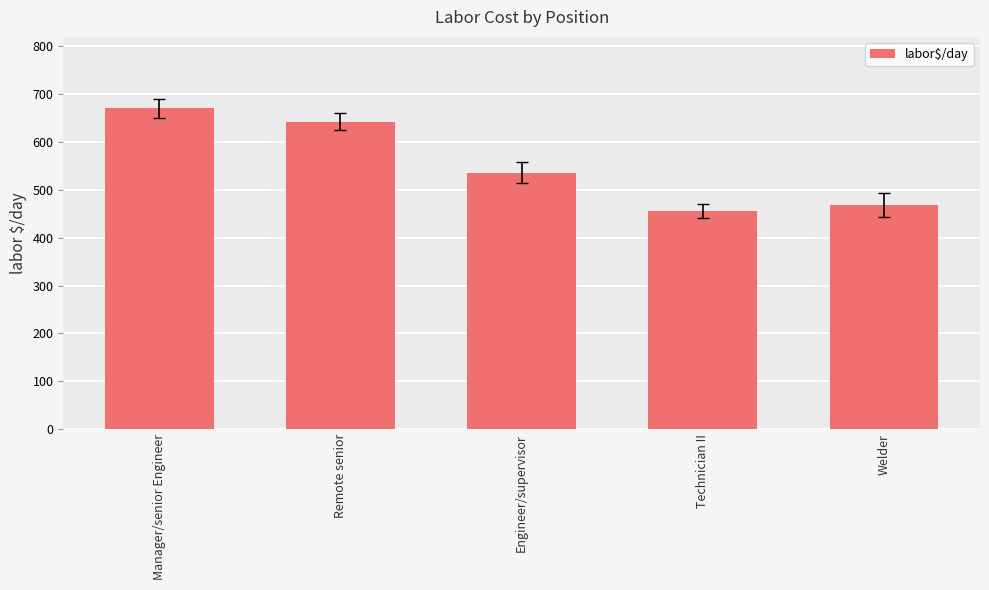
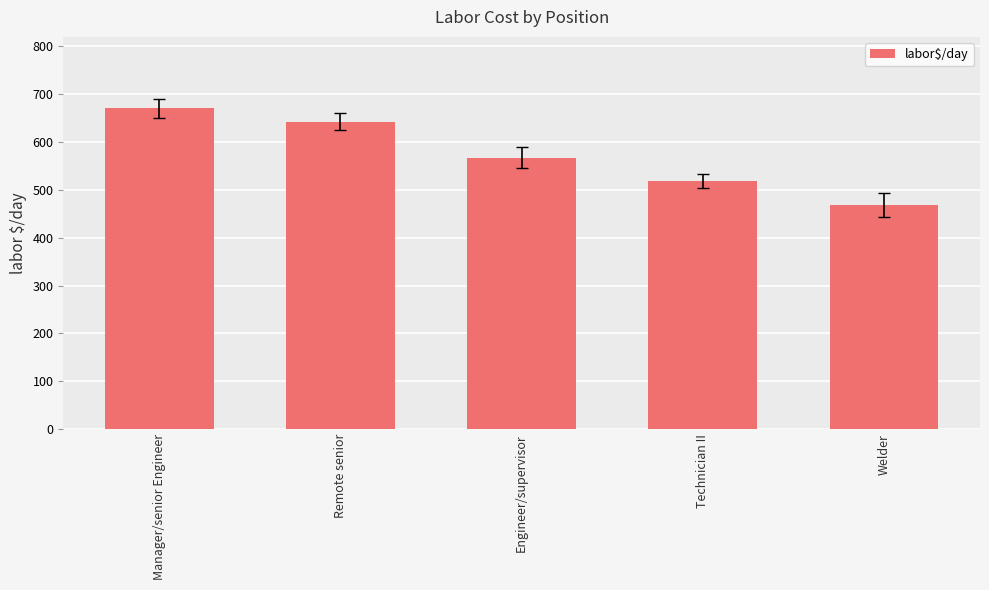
labor$/day, Engineer/supervisor: 540 -> 570
labor$/day, Technician II: 460 -> 520
